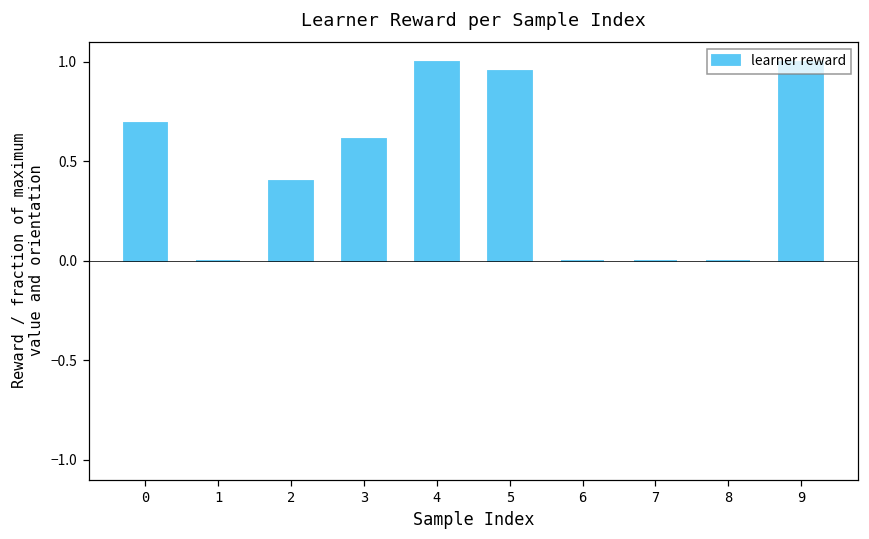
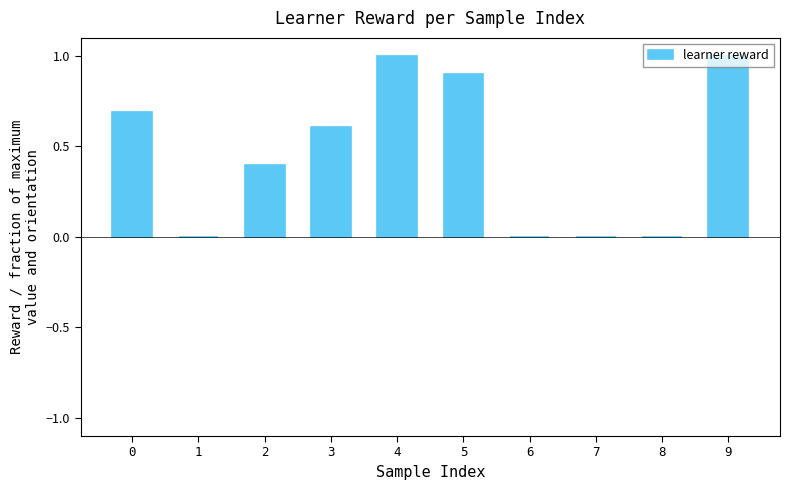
5: 0.95 -> 0.90
